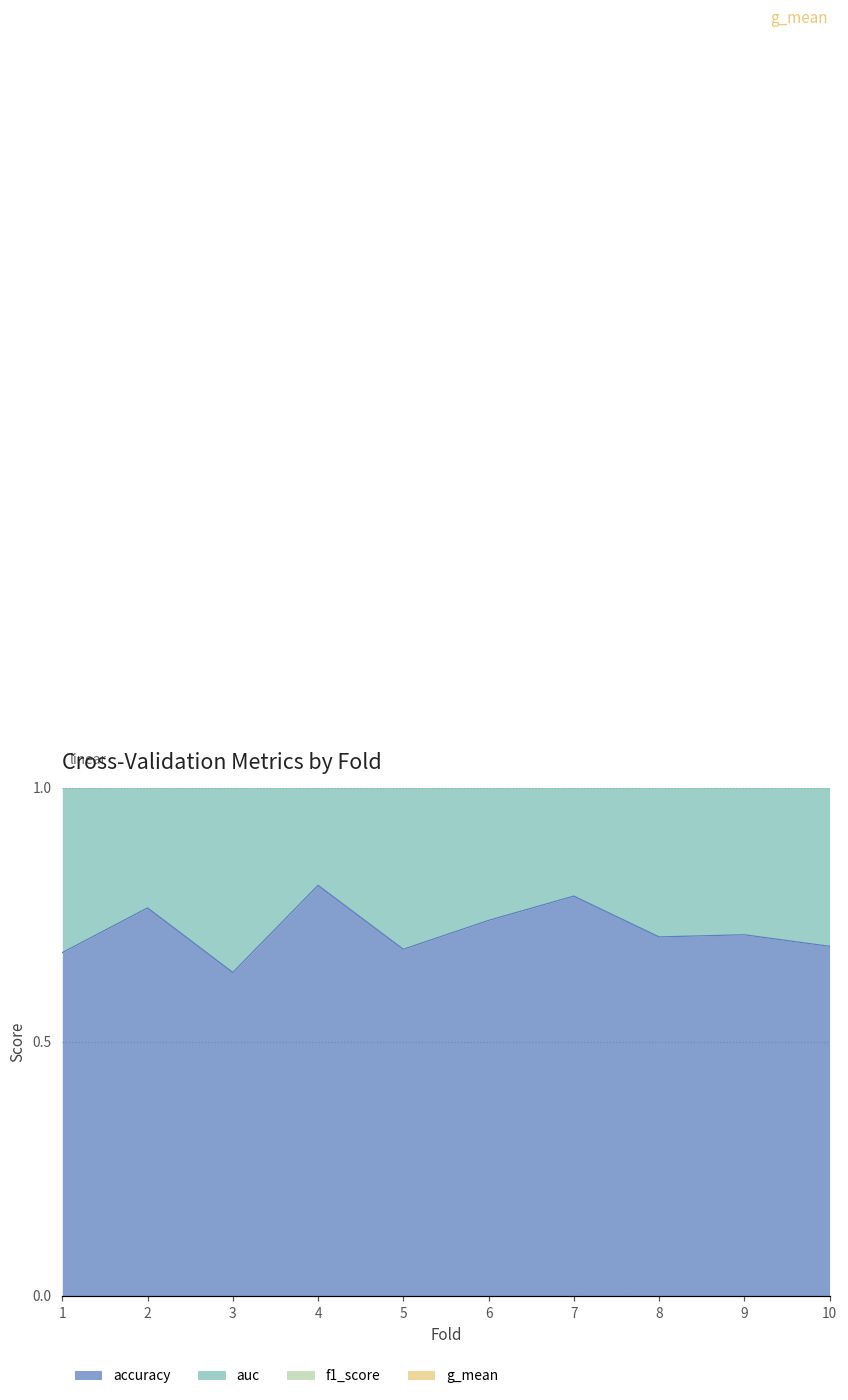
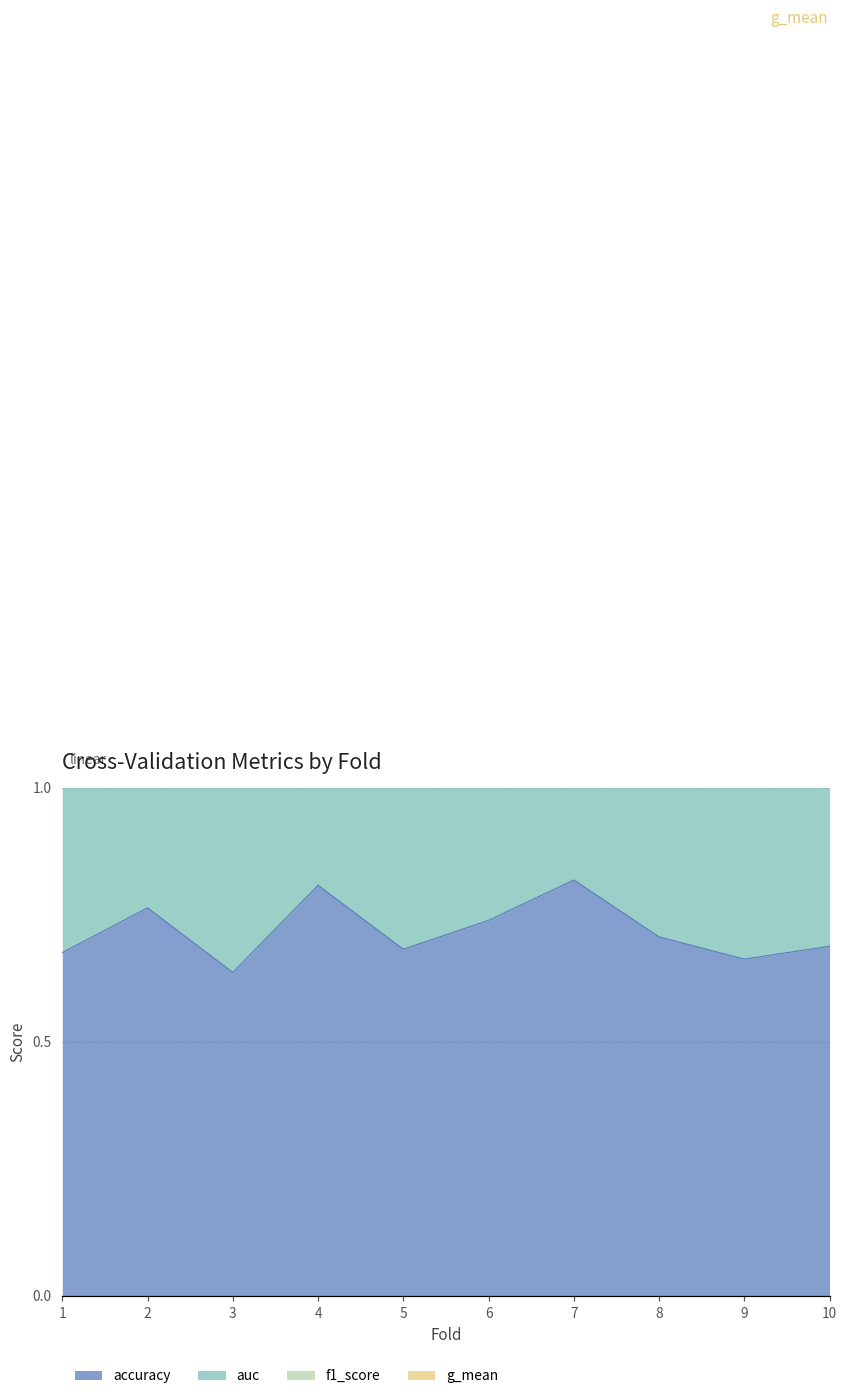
accuracy, 7: 0.79 -> 0.82
accuracy, 9: 0.71 -> 0.66
